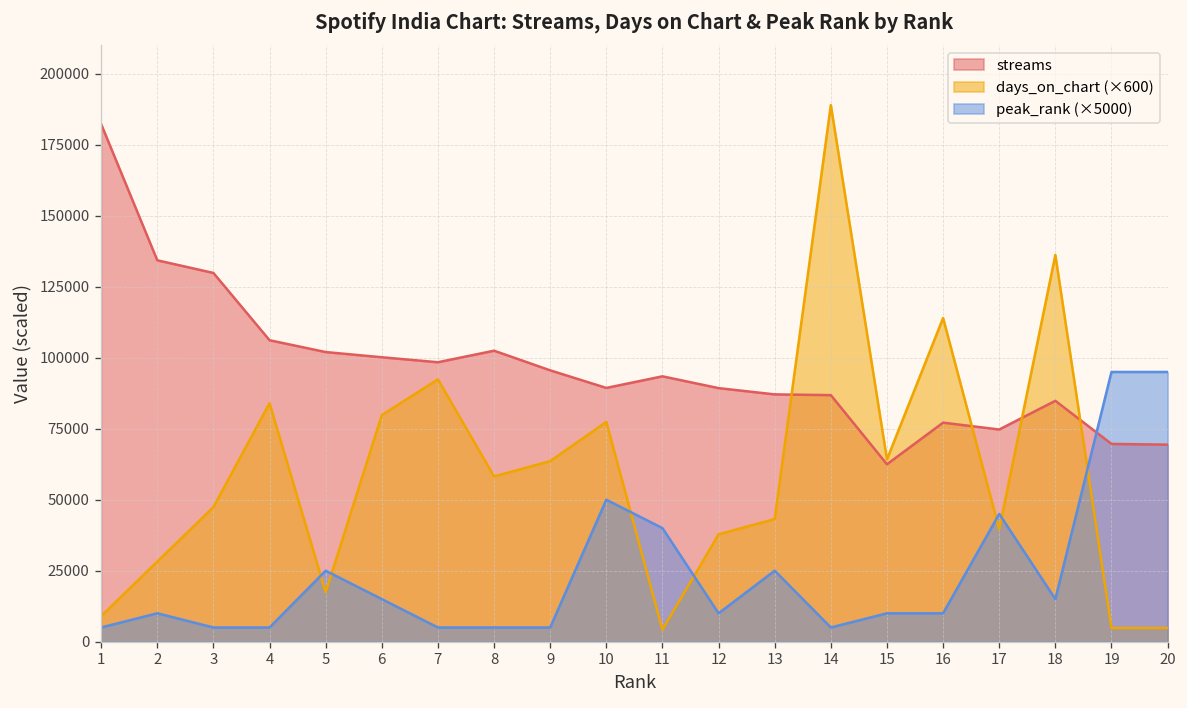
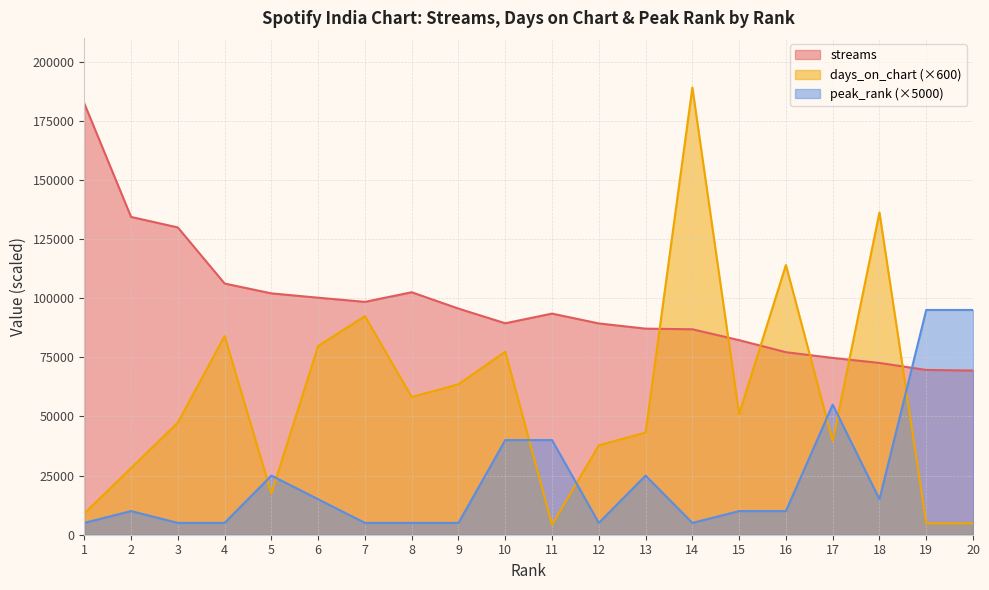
peak_rank (×5000), 10: 50000 -> 40000
peak_rank (×5000), 12: 10000 -> 5000
streams, 15: 62000 -> 82000
days_on_chart (×600), 15: 64000 -> 51000
peak_rank (×5000), 17: 45000 -> 55000
streams, 18: 85000 -> 73000
